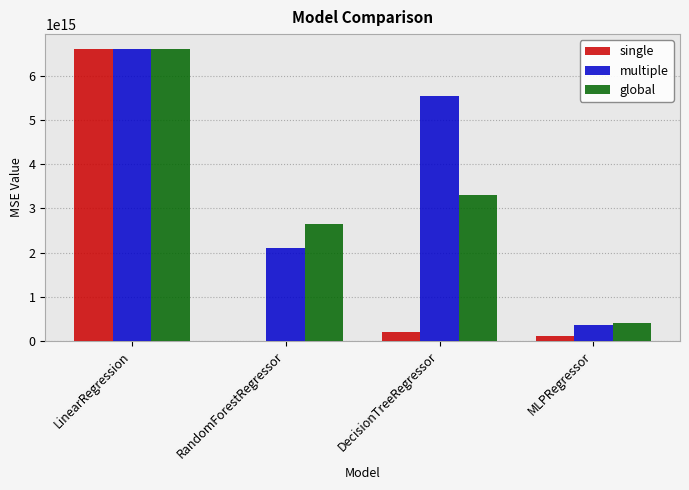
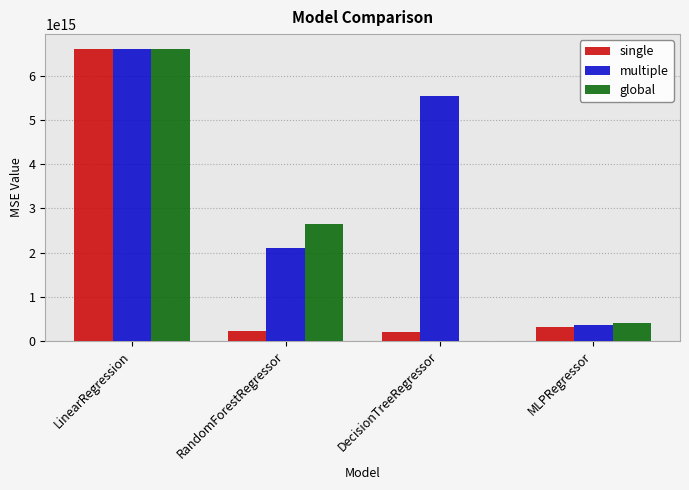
single, RandomForestRegressor: 0 -> 200000000000000
global, DecisionTreeRegressor: 3300000000000000 -> 0
single, MLPRegressor: 100000000000000 -> 300000000000000
